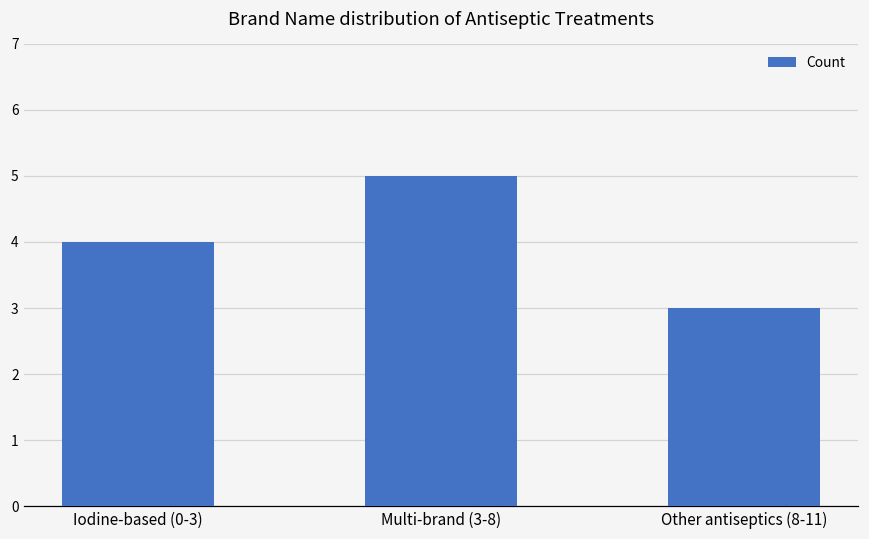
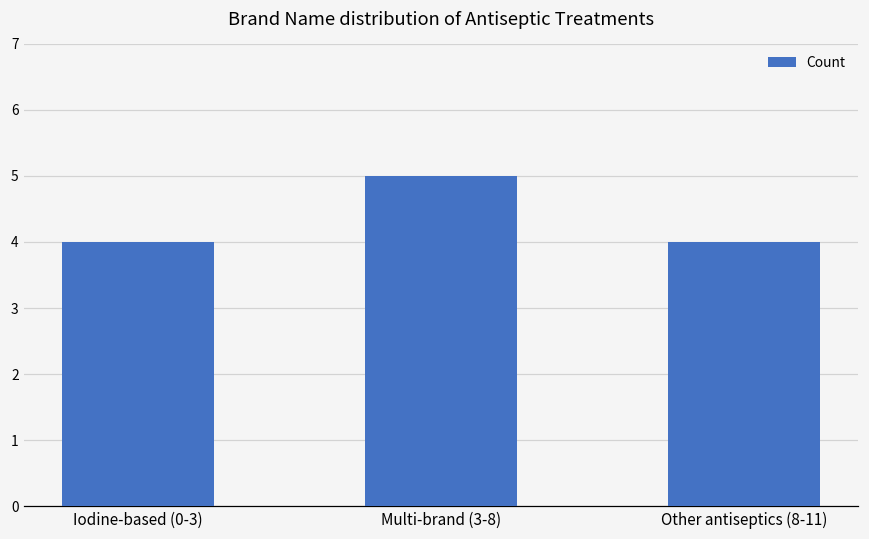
Other antiseptics (8-11): 3 -> 4
